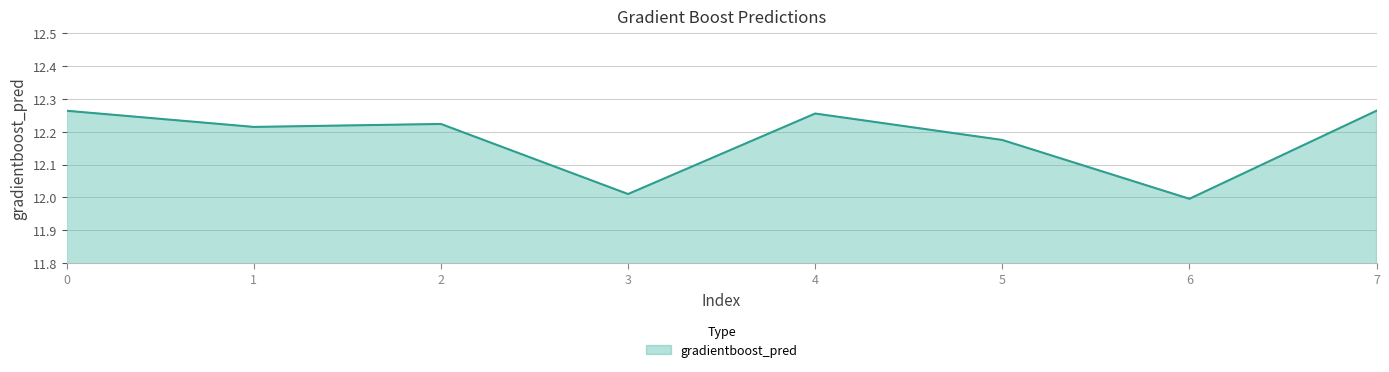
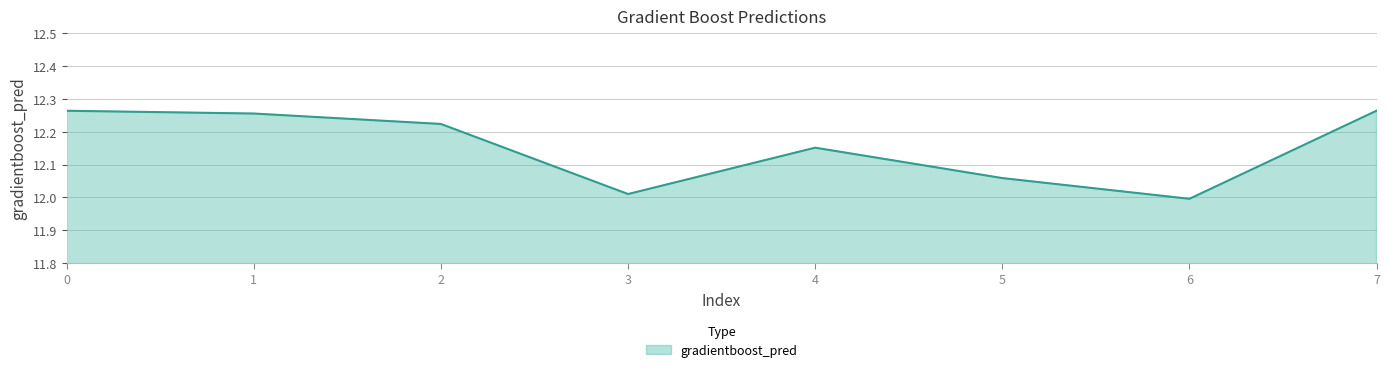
1: 12.21 -> 12.26
4: 12.26 -> 12.15
5: 12.17 -> 12.06
